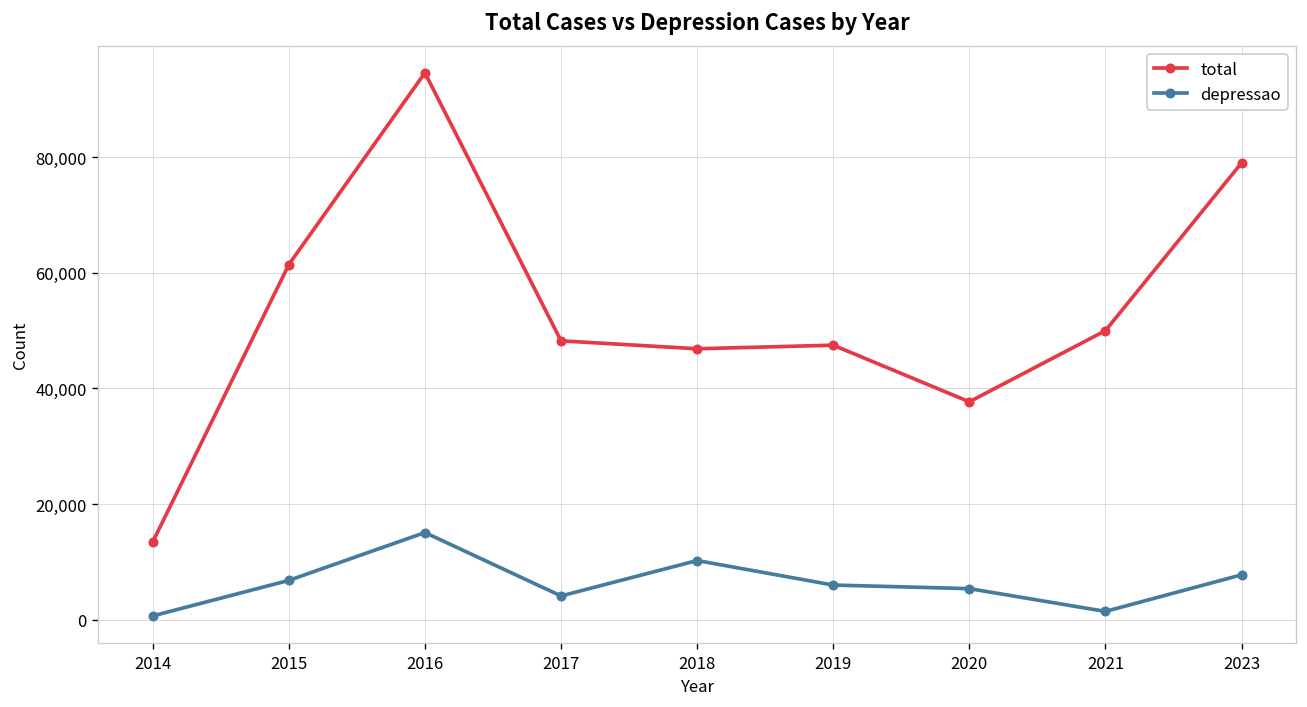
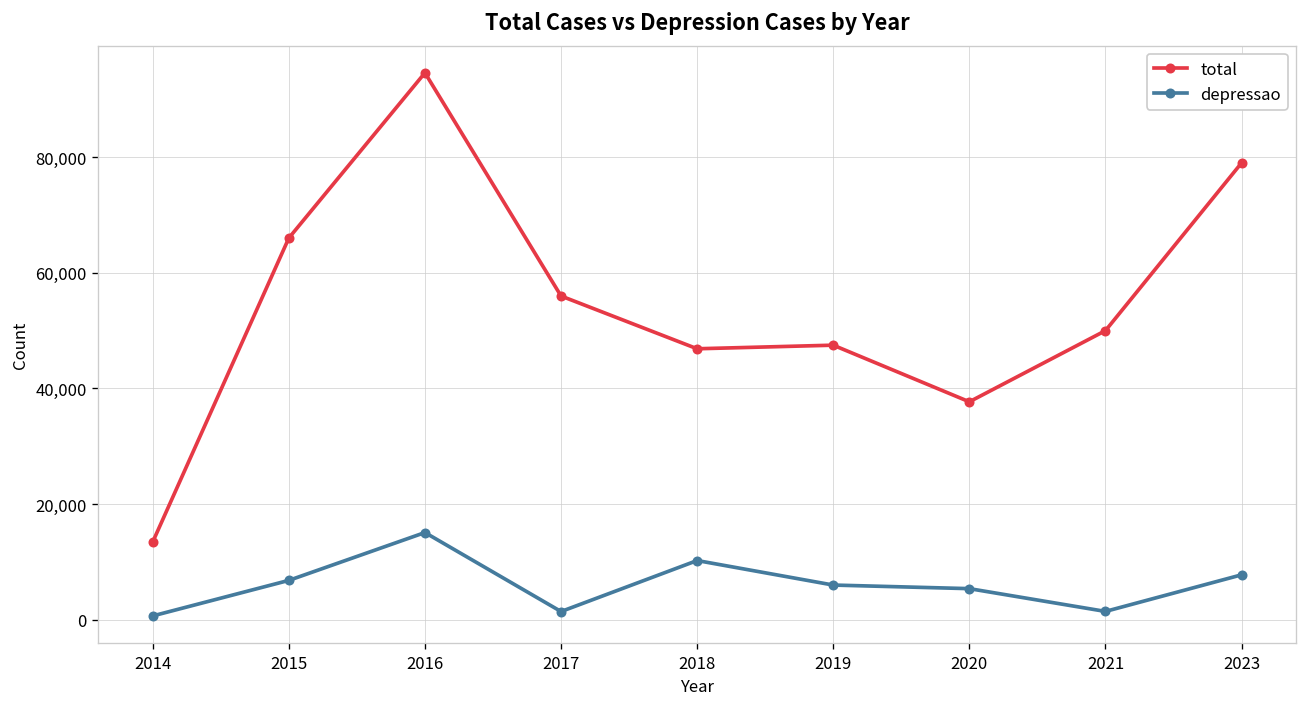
total, 2015: 61,000 -> 66,000
total, 2017: 48,000 -> 56,000
depressao, 2017: 4,000 -> 1,000
